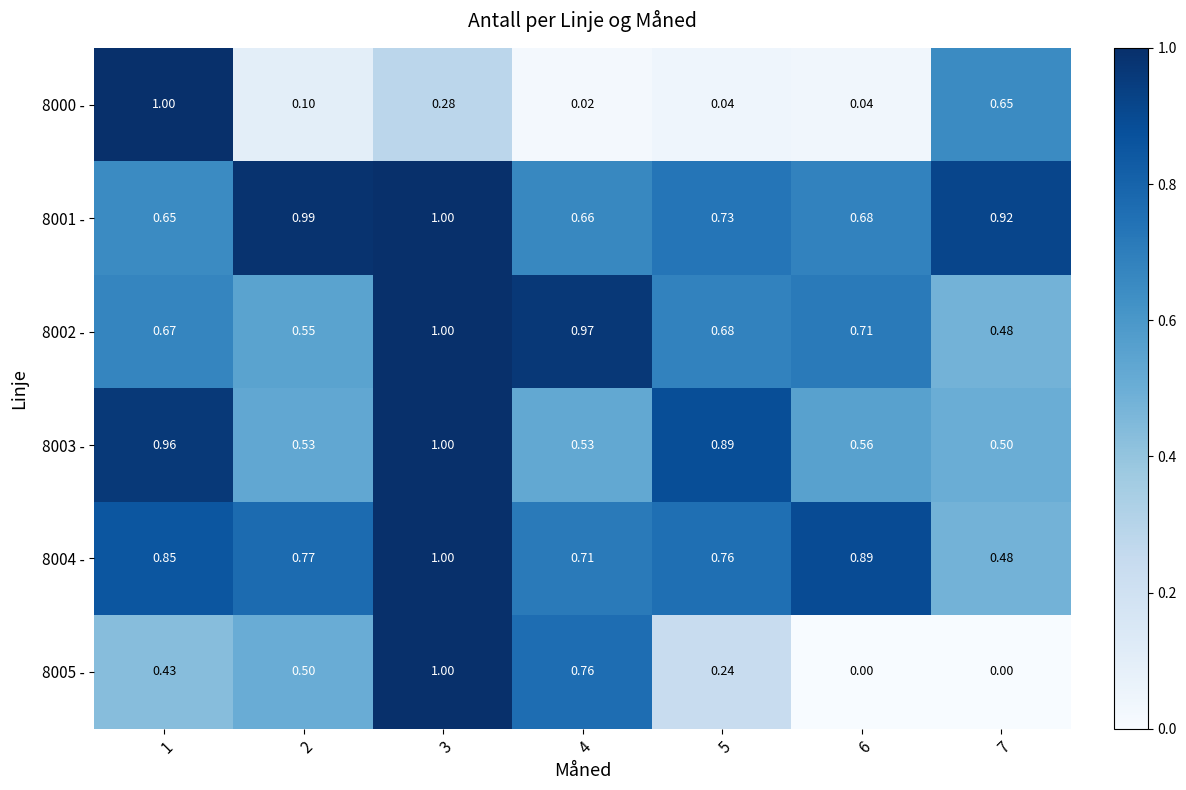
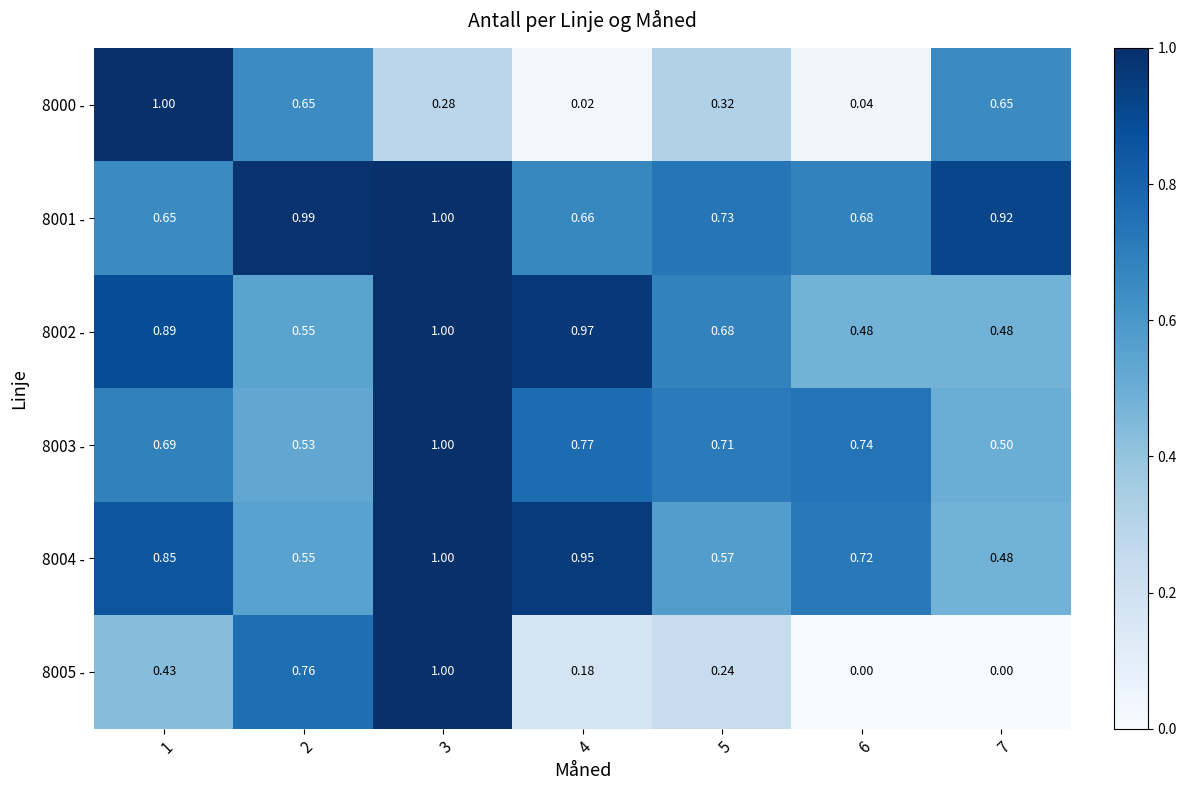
8000 -, 2: 0.10 -> 0.65
8000 -, 5: 0.04 -> 0.32
8002 -, 1: 0.67 -> 0.89
8002 -, 6: 0.71 -> 0.48
8003 -, 1: 0.96 -> 0.69
8003 -, 4: 0.53 -> 0.77
8003 -, 5: 0.89 -> 0.71
8003 -, 6: 0.56 -> 0.74
8004 -, 2: 0.77 -> 0.55
8004 -, 4: 0.71 -> 0.95
8004 -, 5: 0.76 -> 0.57
8004 -, 6: 0.89 -> 0.72
8005 -, 2: 0.50 -> 0.76
8005 -, 4: 0.76 -> 0.18
